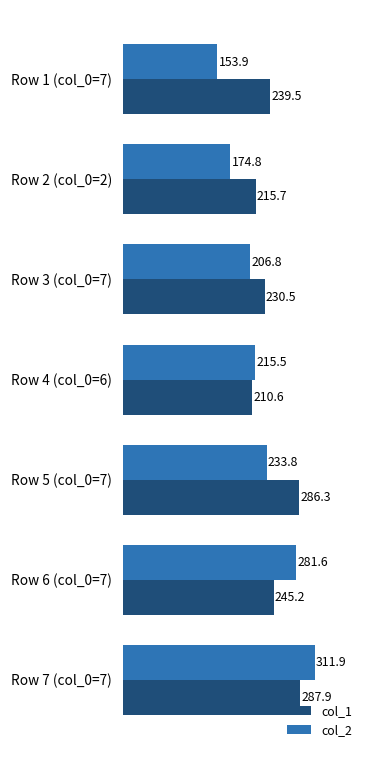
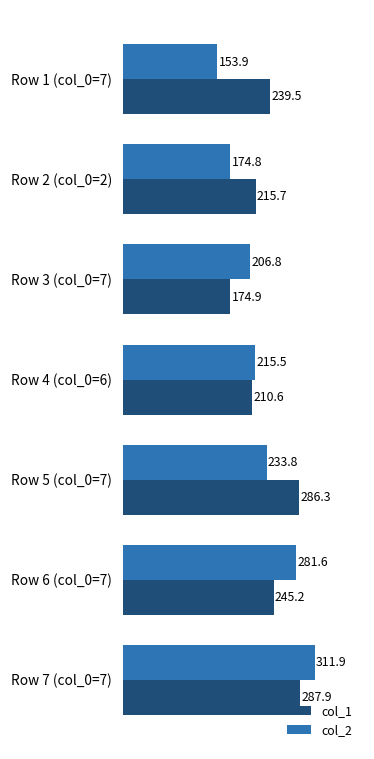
col_1, Row 3 (col_0=7): 230.5 -> 174.9
